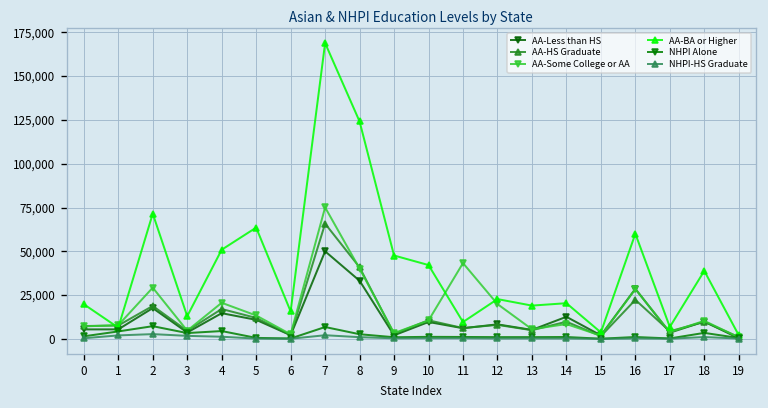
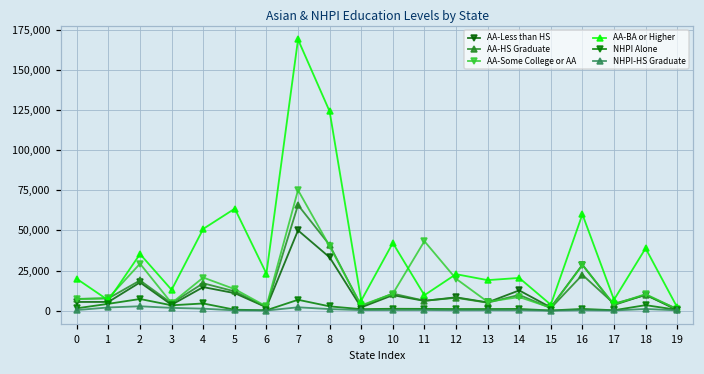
AA-BA or Higher, 2: 72,000 -> 35,000
AA-BA or Higher, 6: 16,000 -> 23,000
AA-BA or Higher, 9: 48,000 -> 6,000
